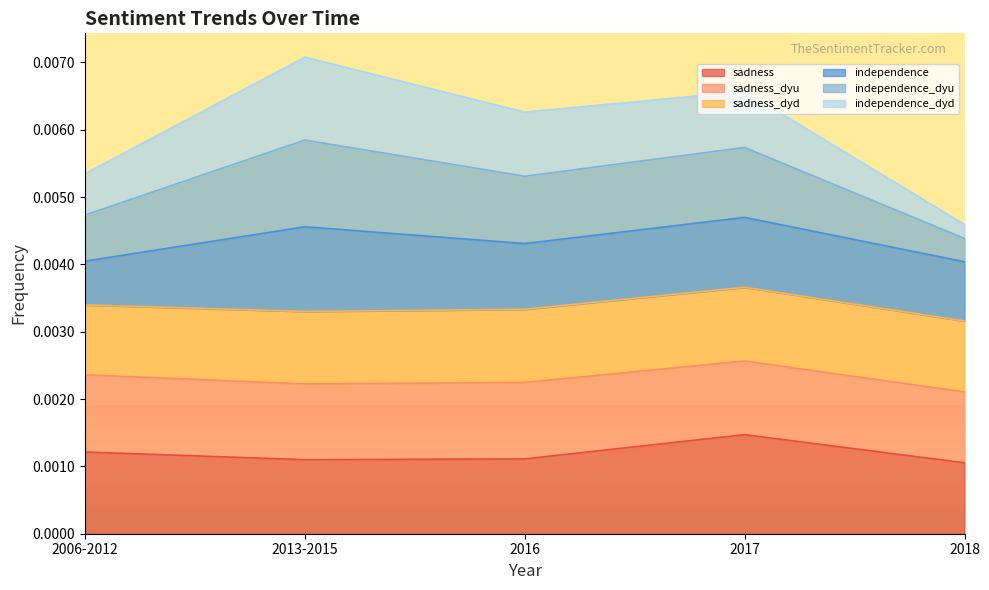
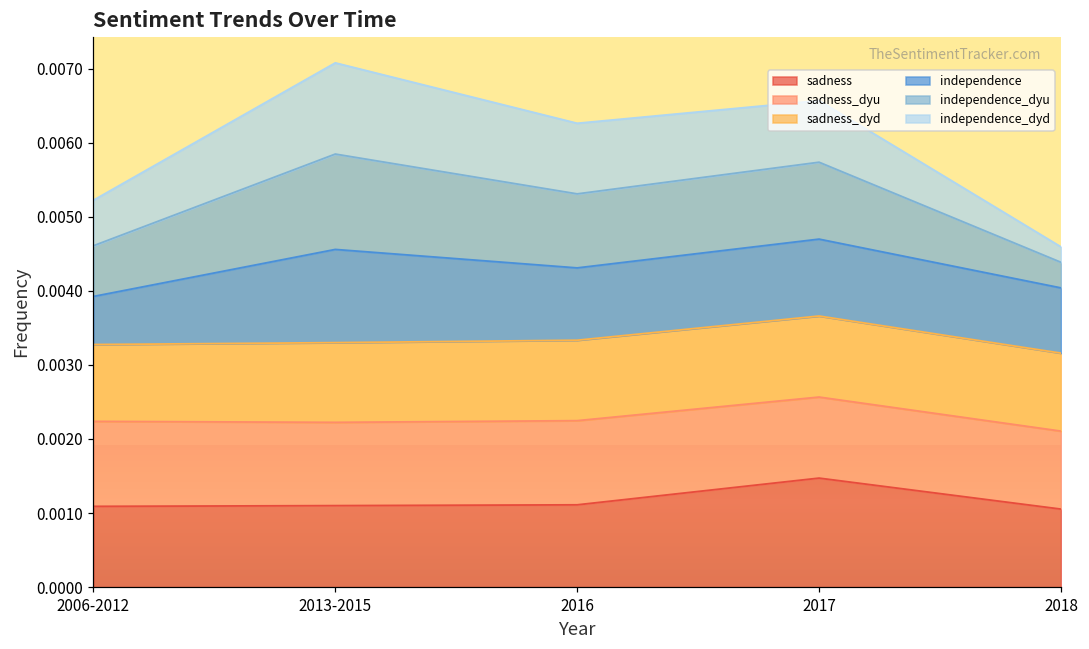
sadness, 2006-2012: 0.0012 -> 0.0011
